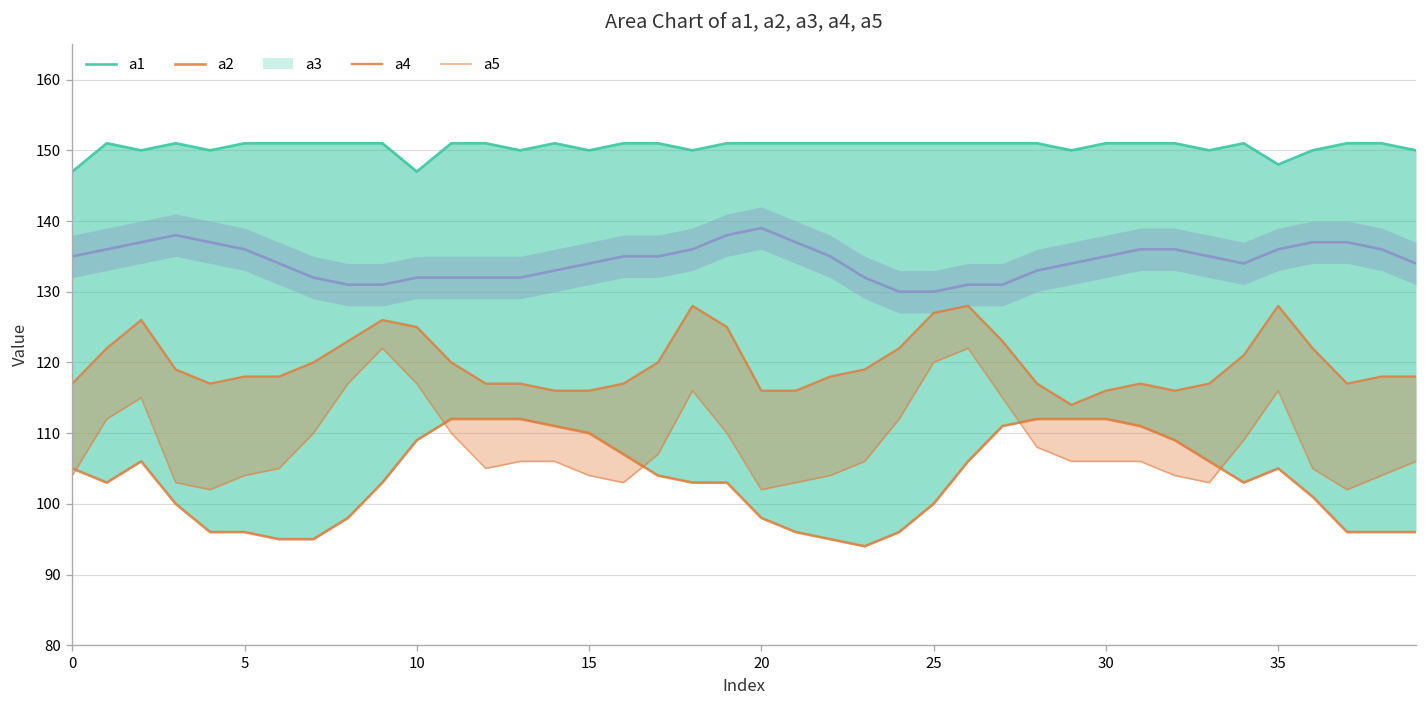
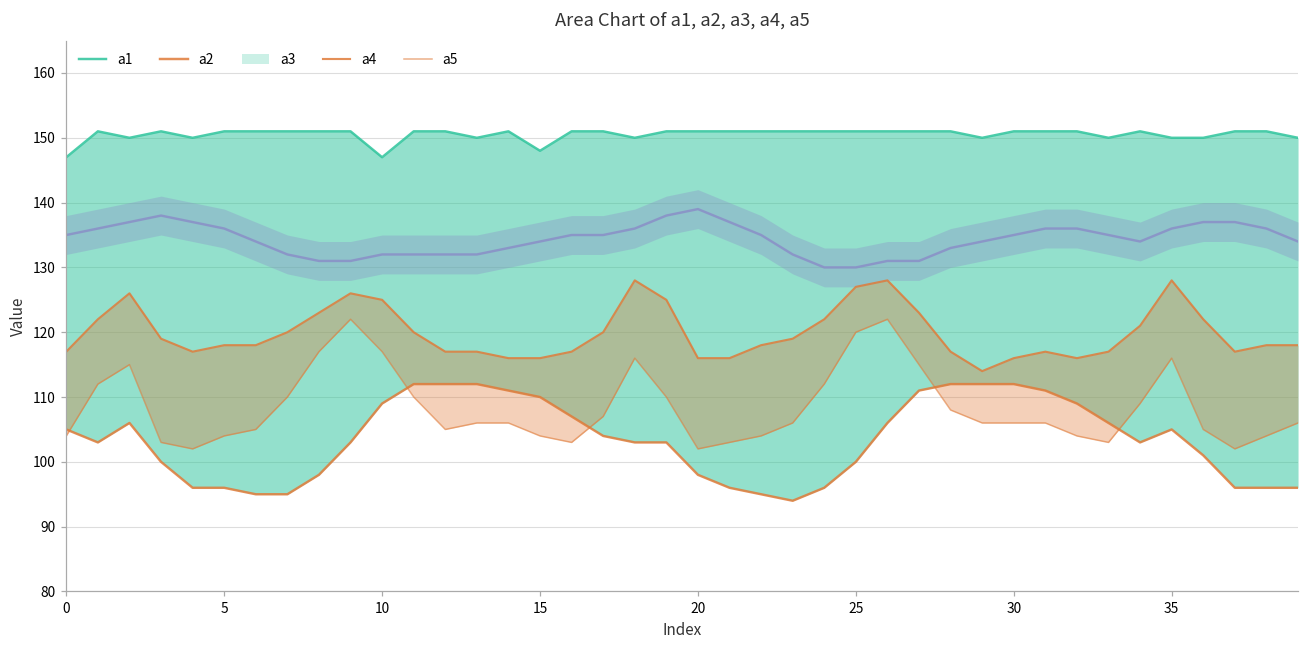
a1, 15: 150 -> 148
a1, 35: 148 -> 150
